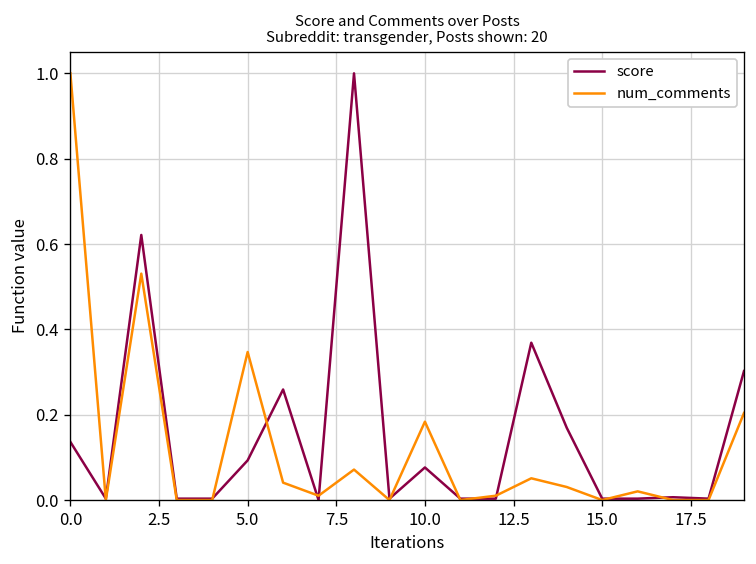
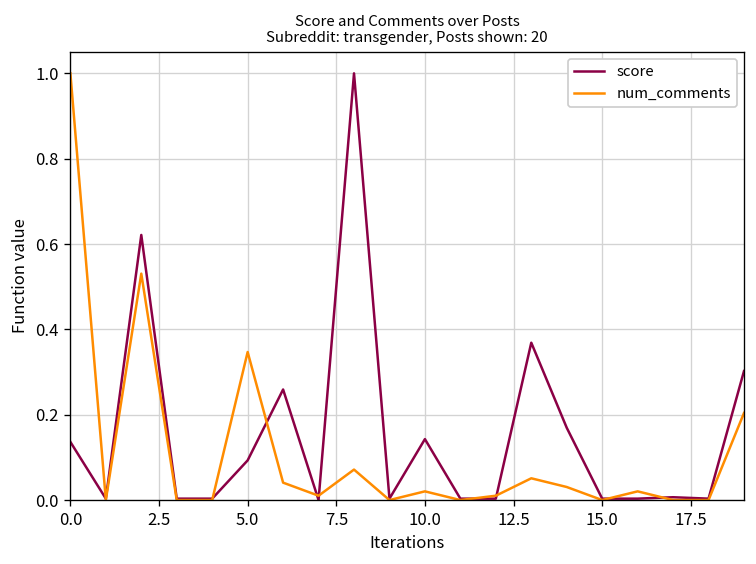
score, 10.0: 0.08 -> 0.14
num_comments, 10.0: 0.18 -> 0.02
